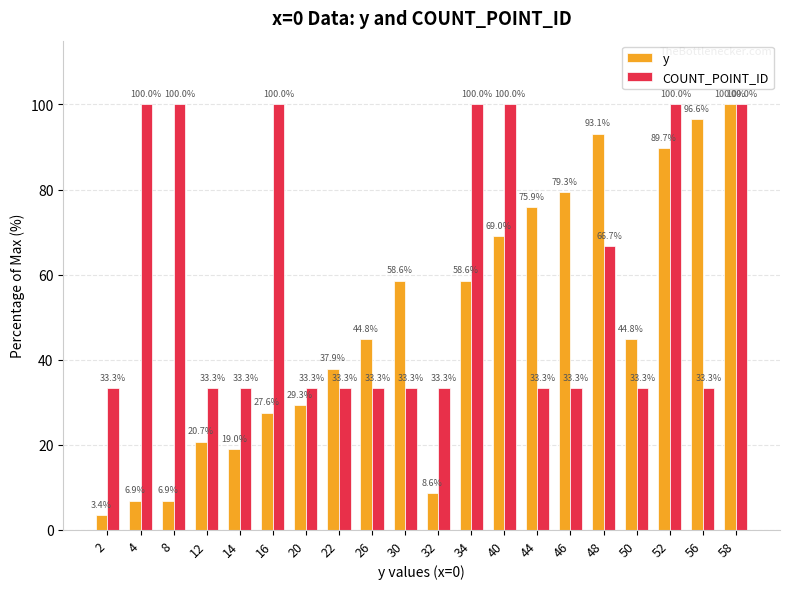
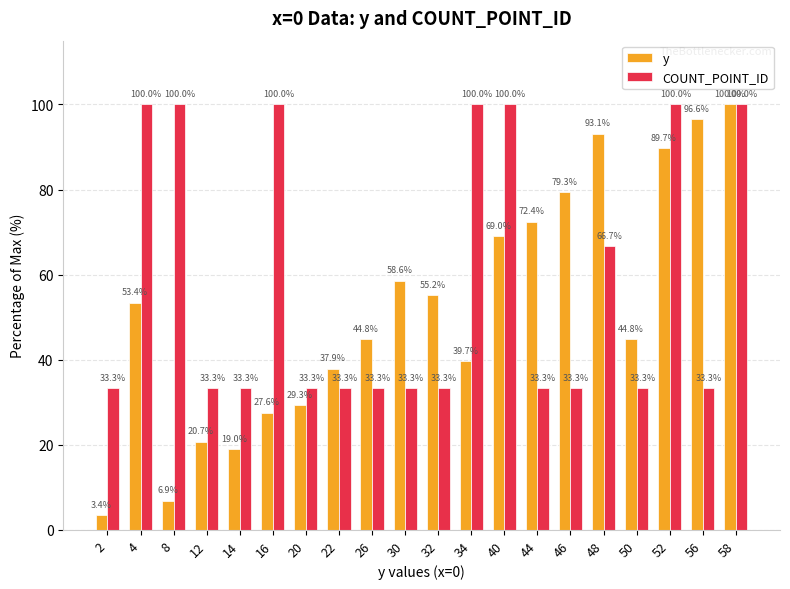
y, 4: 6.9% -> 53.4%
y, 32: 8.6% -> 55.2%
y, 34: 58.6% -> 39.7%
y, 44: 75.9% -> 72.4%
